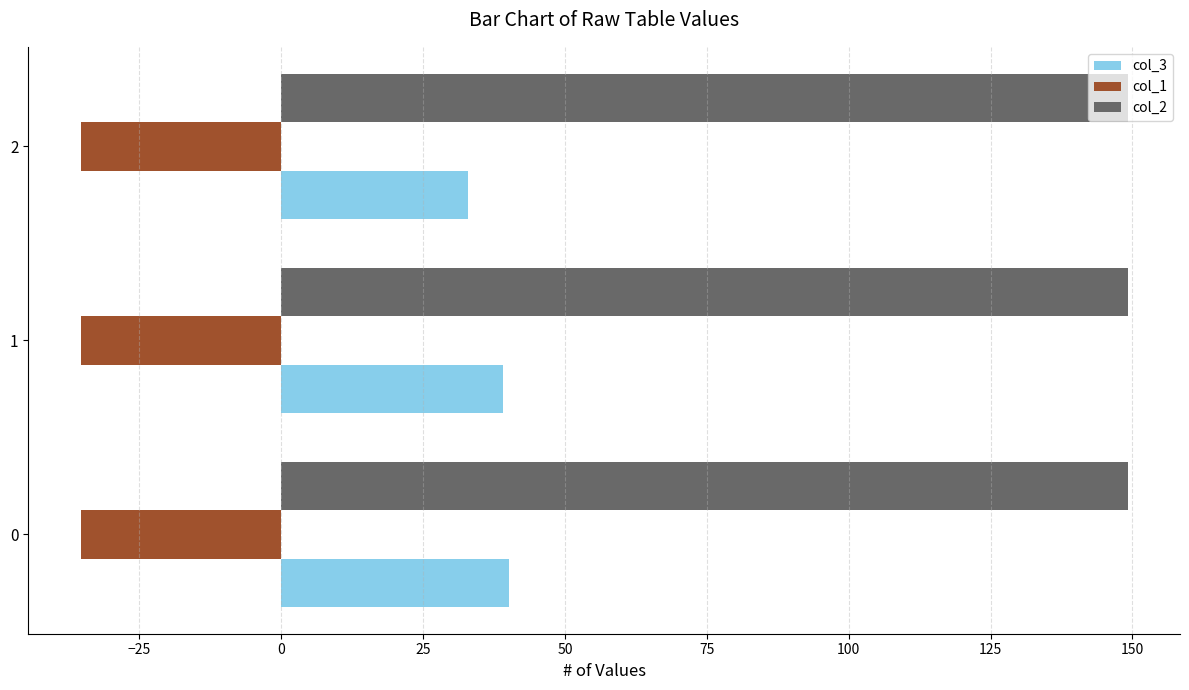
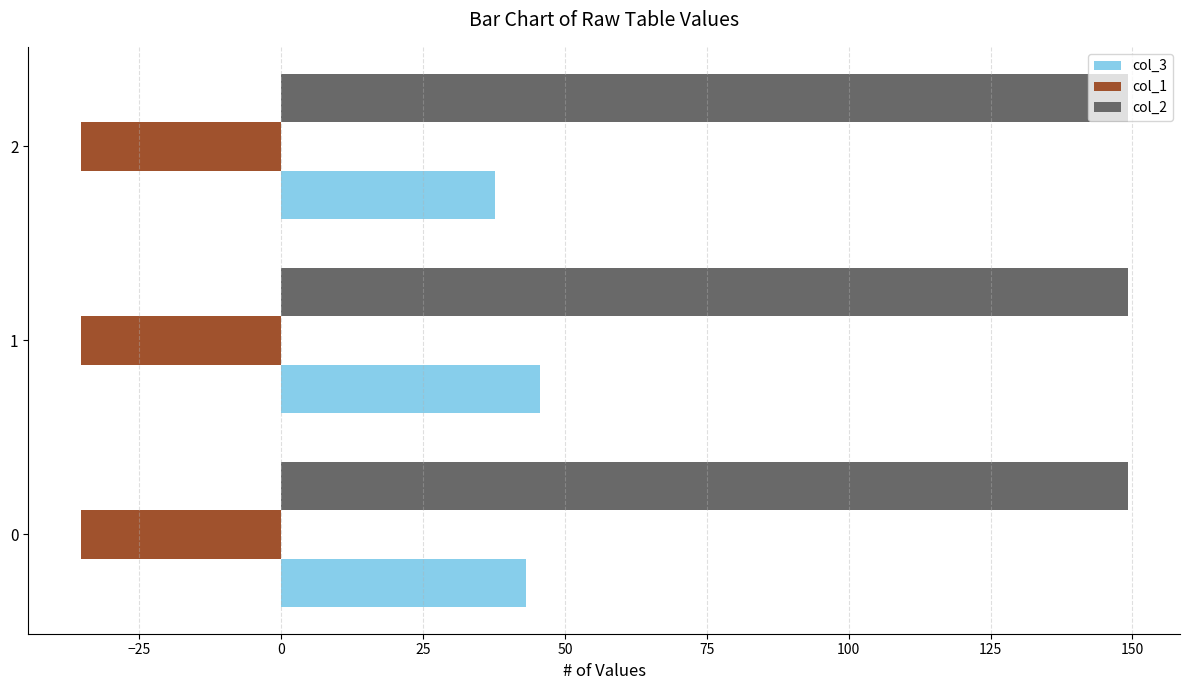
col_3, 2: 33 -> 38
col_3, 1: 39 -> 46
col_3, 0: 40 -> 43
